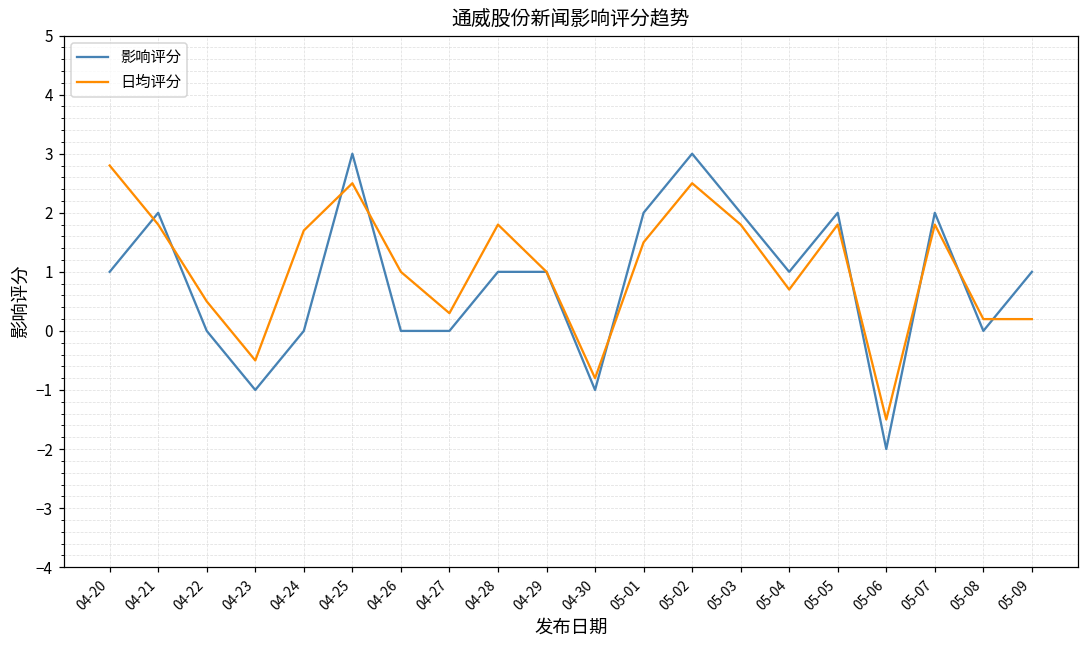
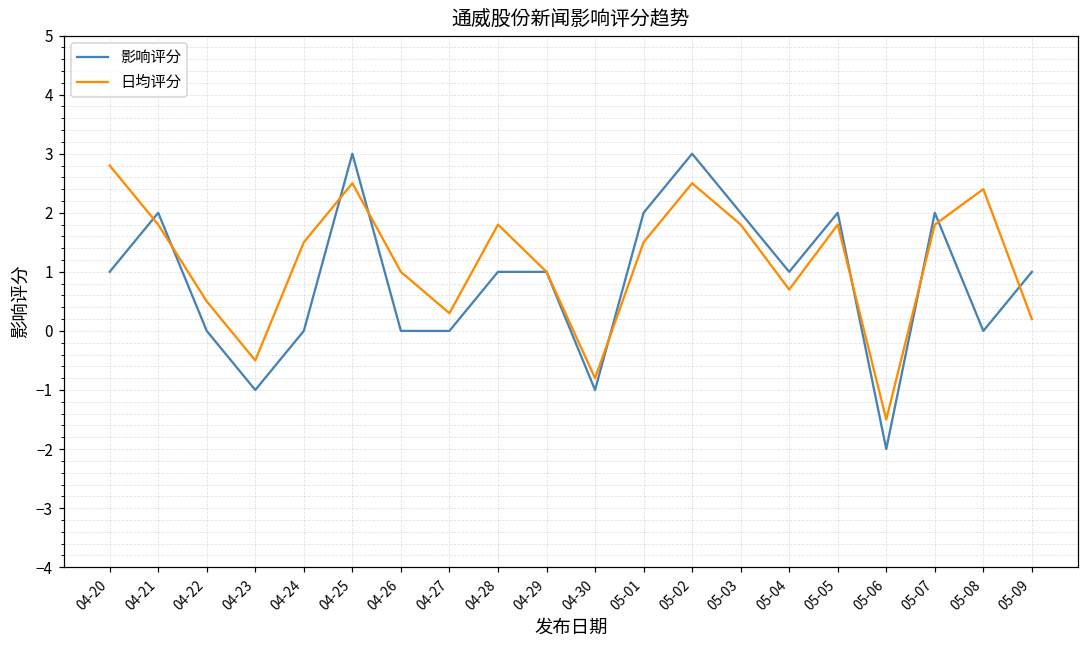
日均评分, 04-24: 1.7 -> 1.5
日均评分, 05-08: 0.2 -> 2.4
